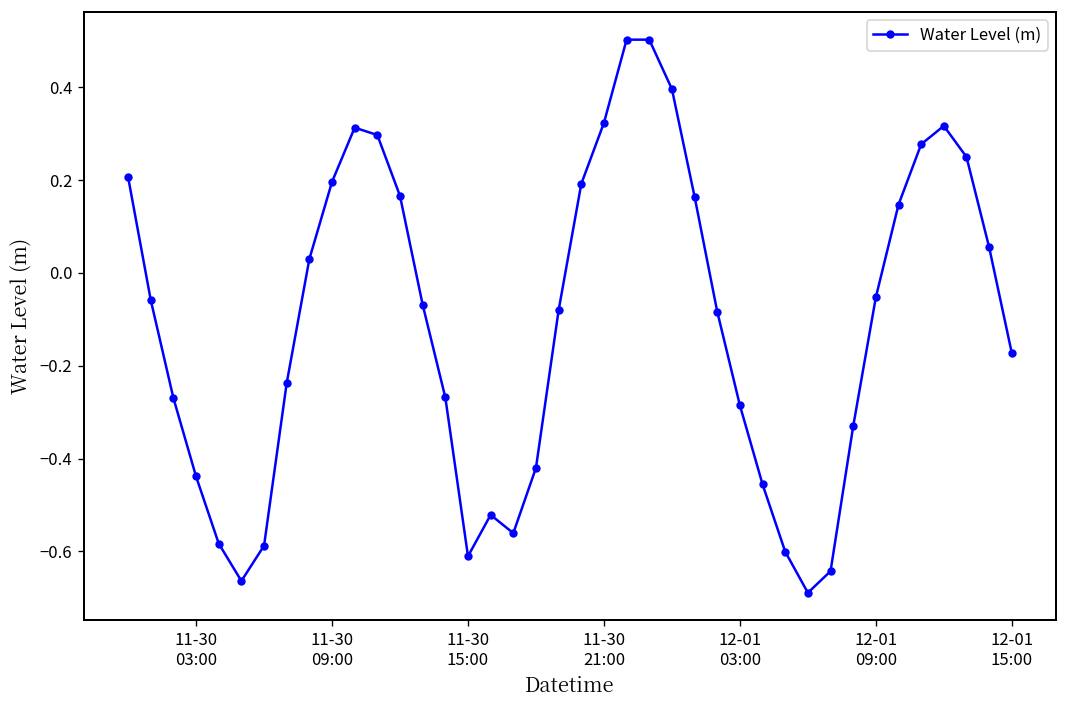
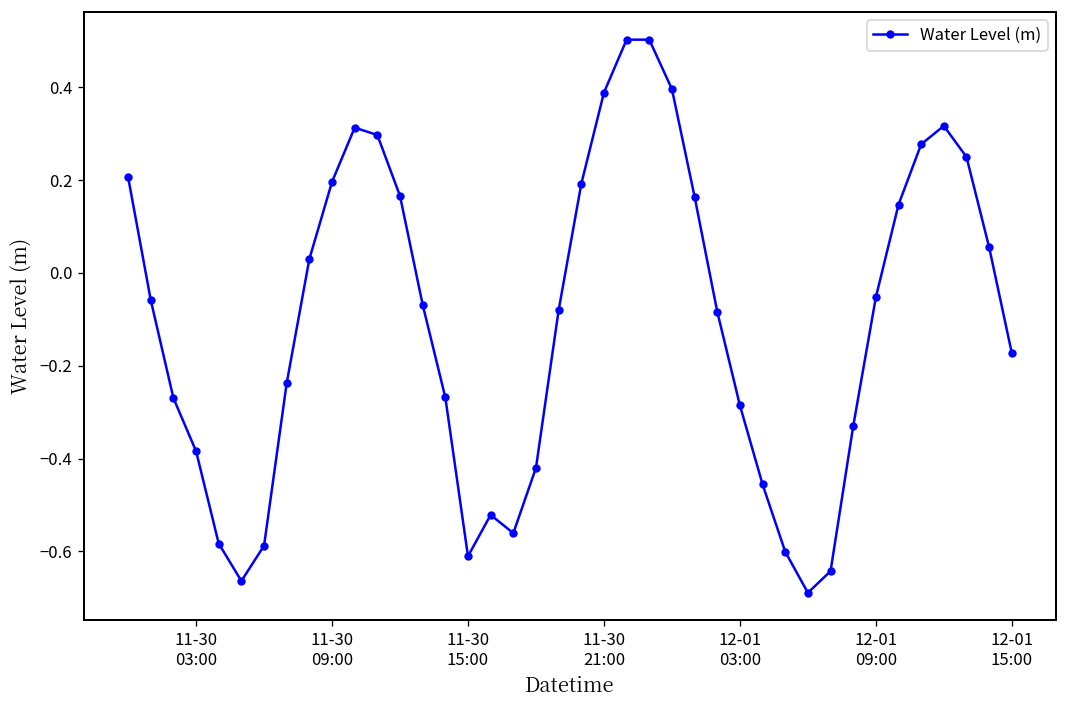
11-30 03:00: -0.44 -> -0.38
11-30 21:00: 0.32 -> 0.39
